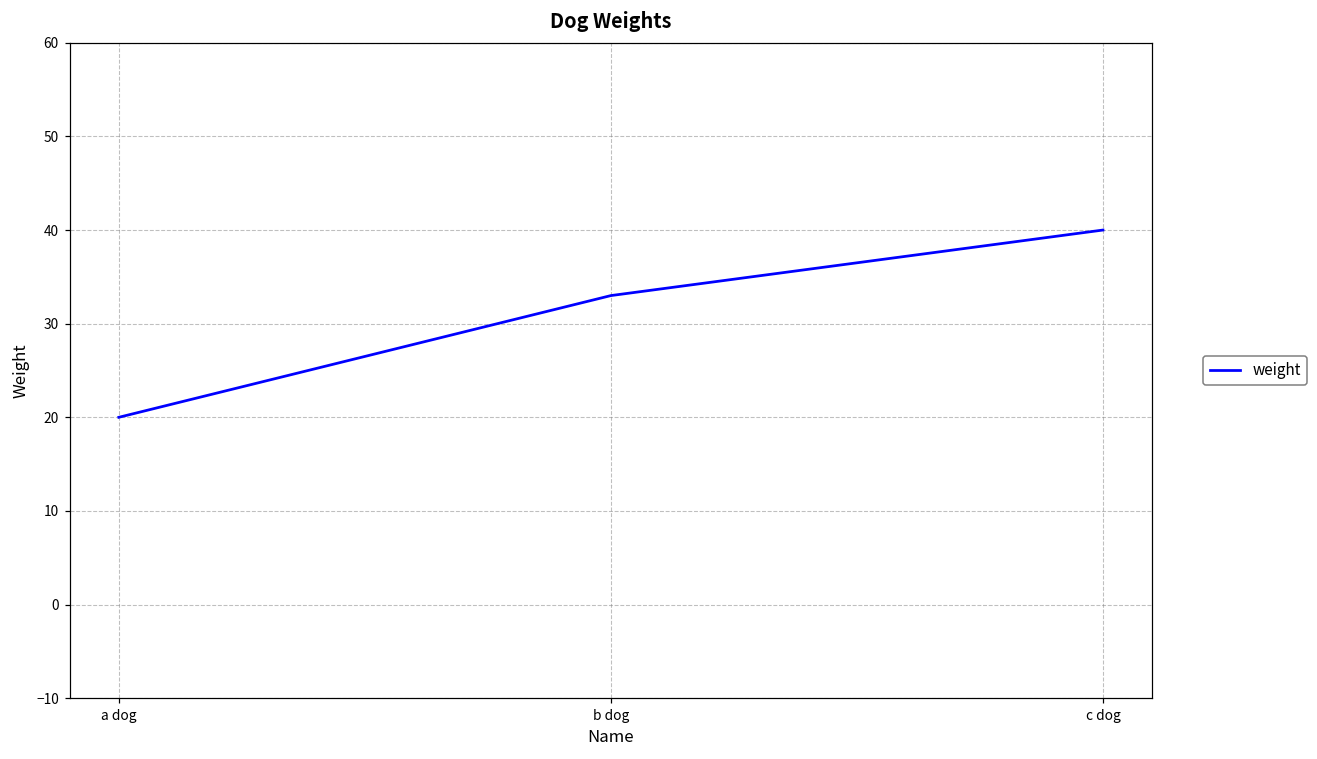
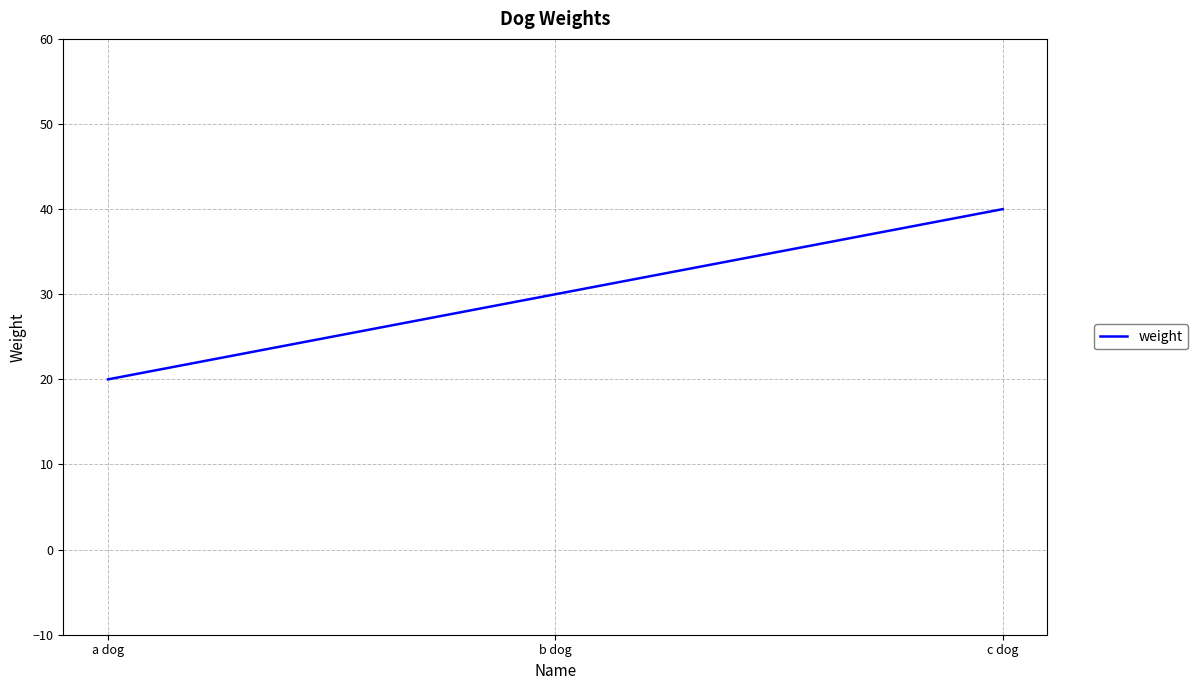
b dog: 33 -> 30
